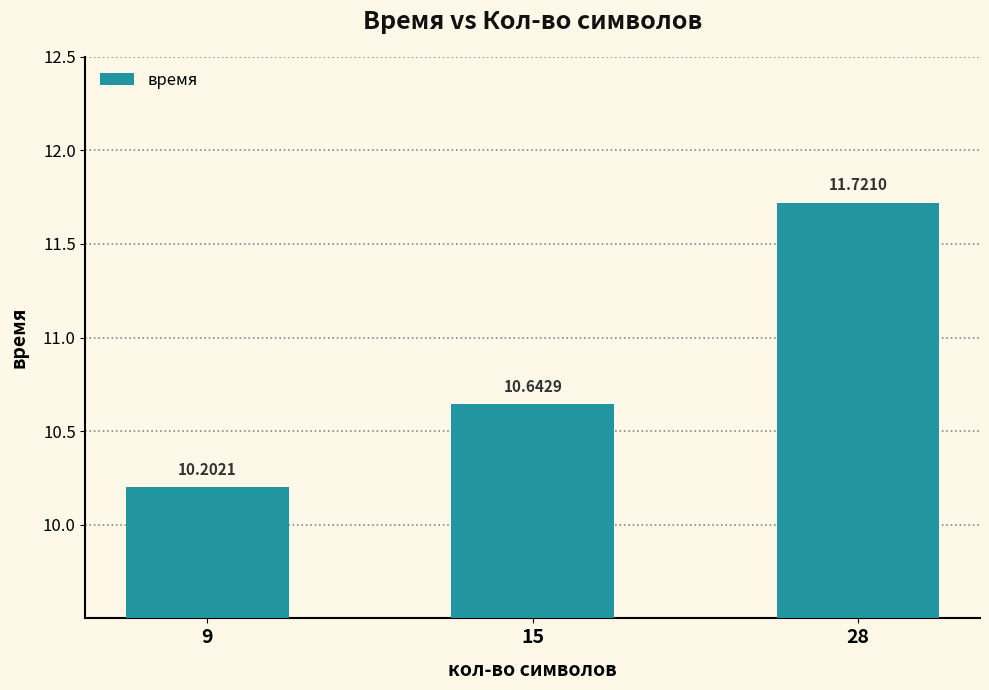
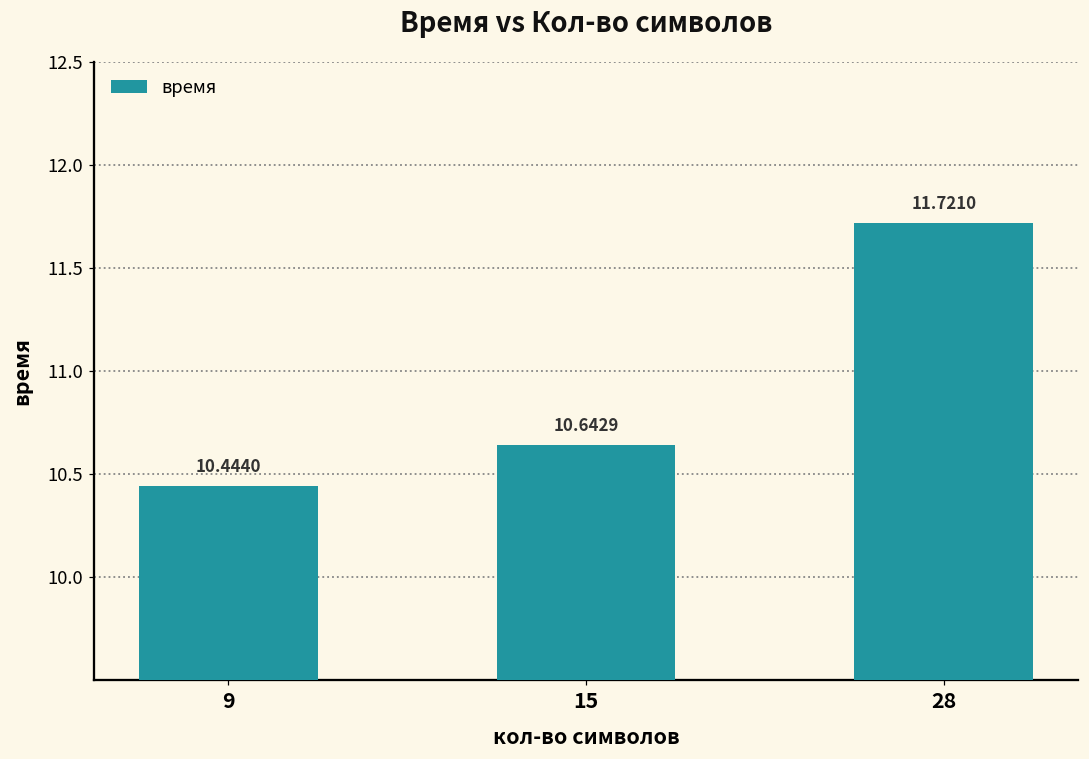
9: 10.2021 -> 10.4440
